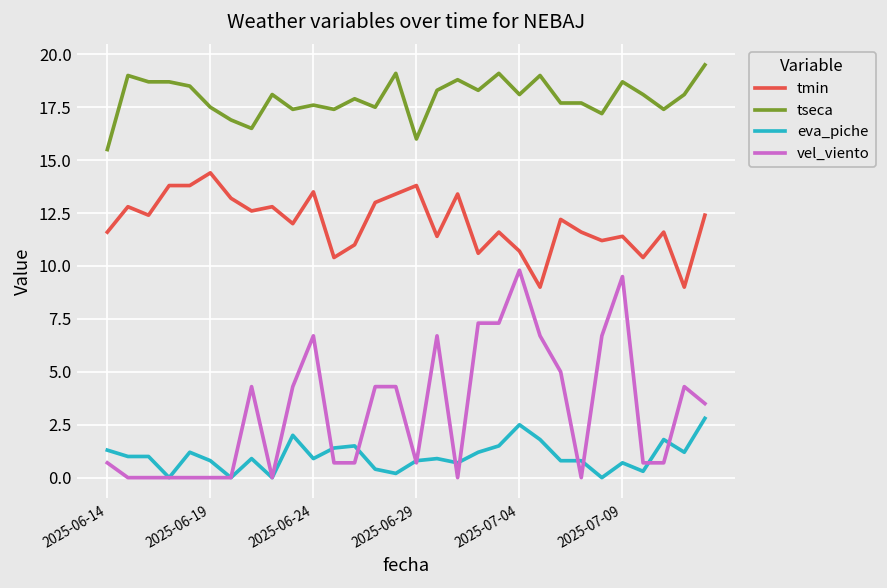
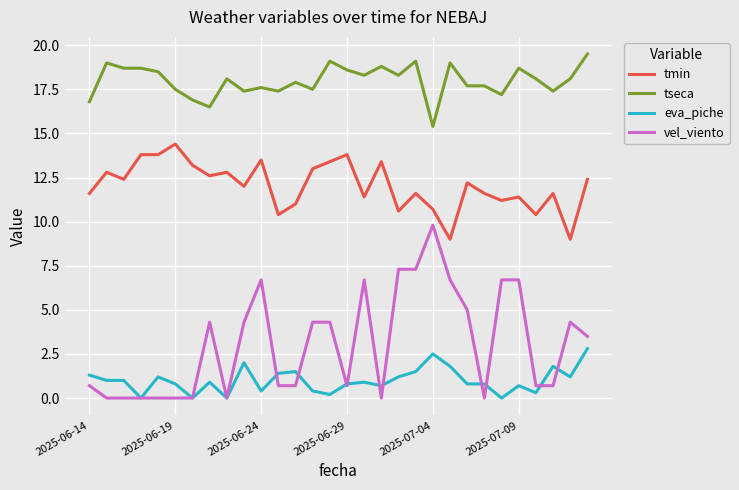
tseca, 2025-06-14: 15.5 -> 16.8
eva_piche, 2025-06-24: 0.9 -> 0.4
tseca, 2025-06-29: 16.0 -> 18.6
tseca, 2025-07-04: 18.1 -> 15.4
vel_viento, 2025-07-09: 9.5 -> 6.7
